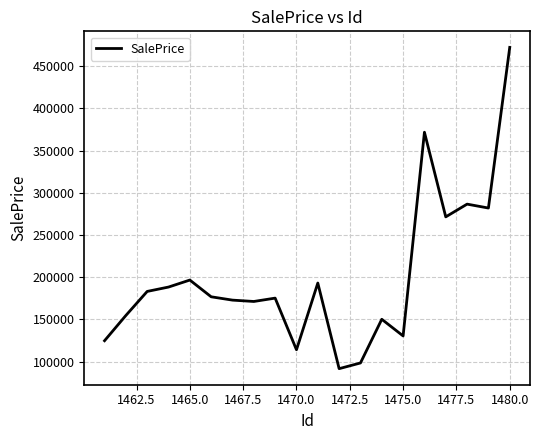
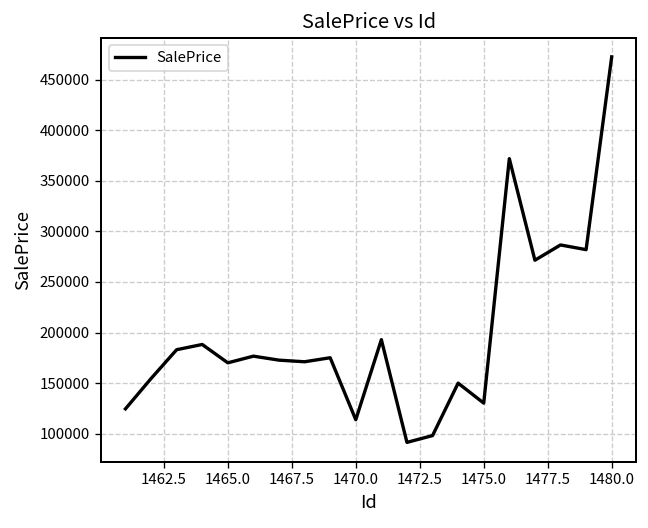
1465.0: 200000 -> 170000
